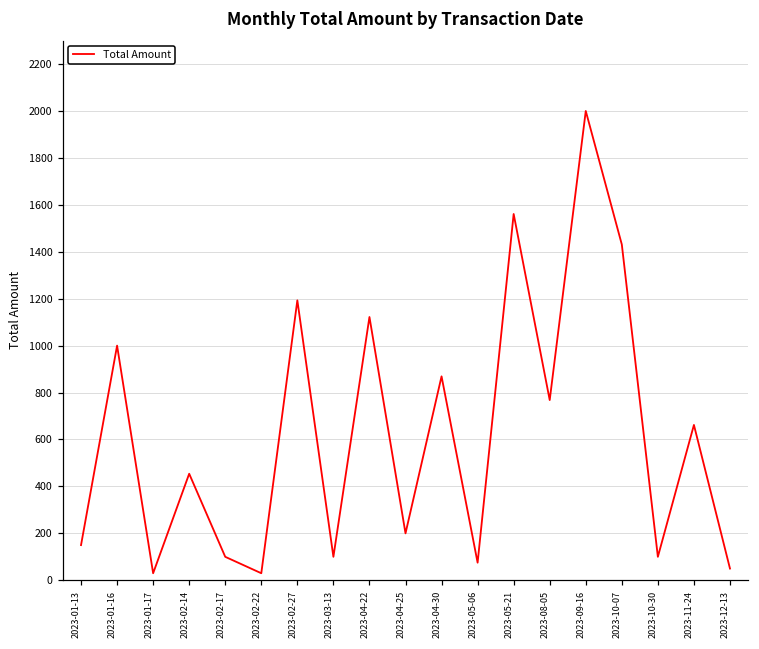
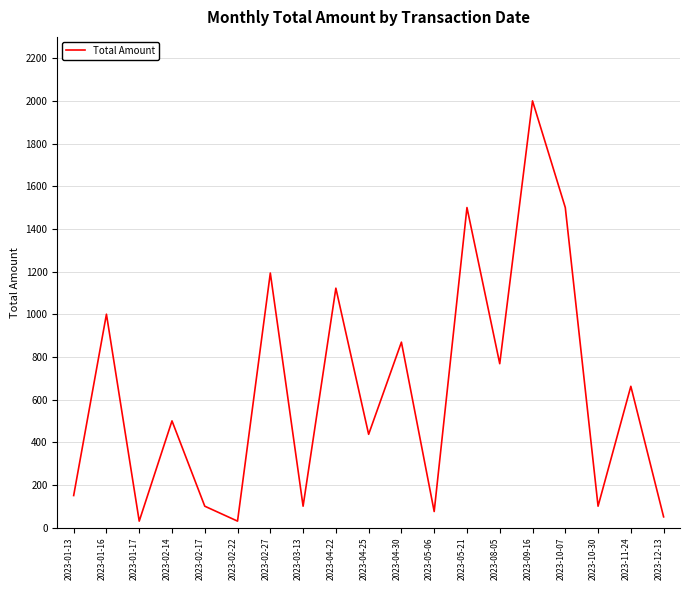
2023-02-14: 450 -> 500
2023-04-25: 200 -> 440
2023-05-21: 1560 -> 1500
2023-10-07: 1430 -> 1500
